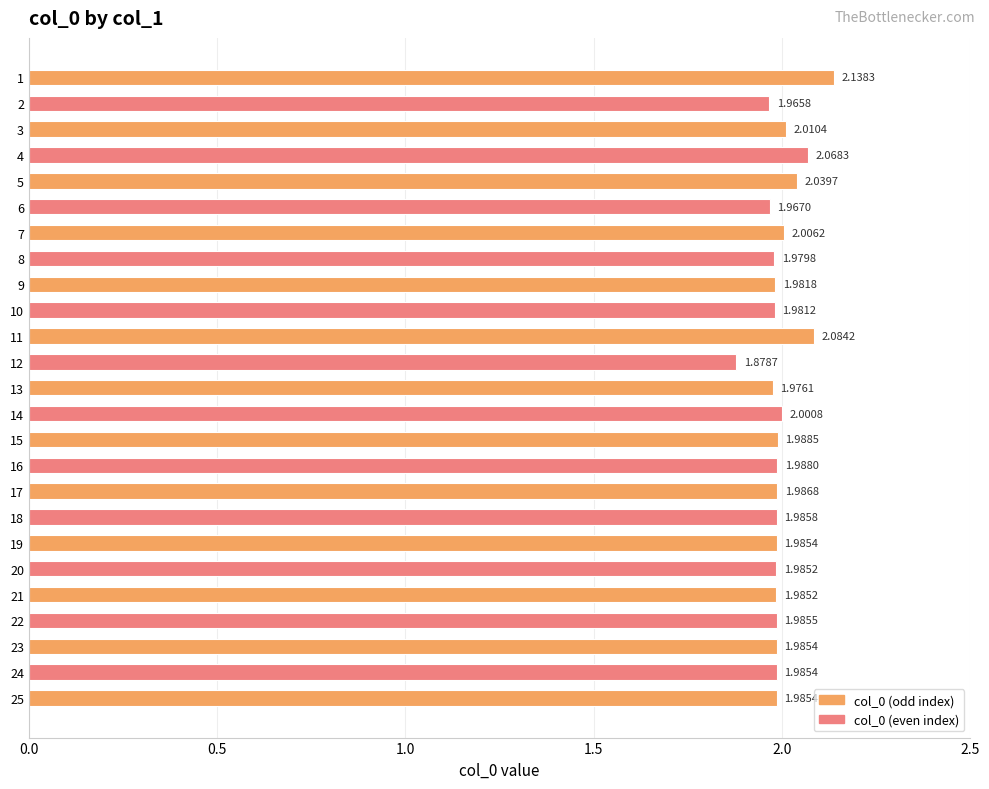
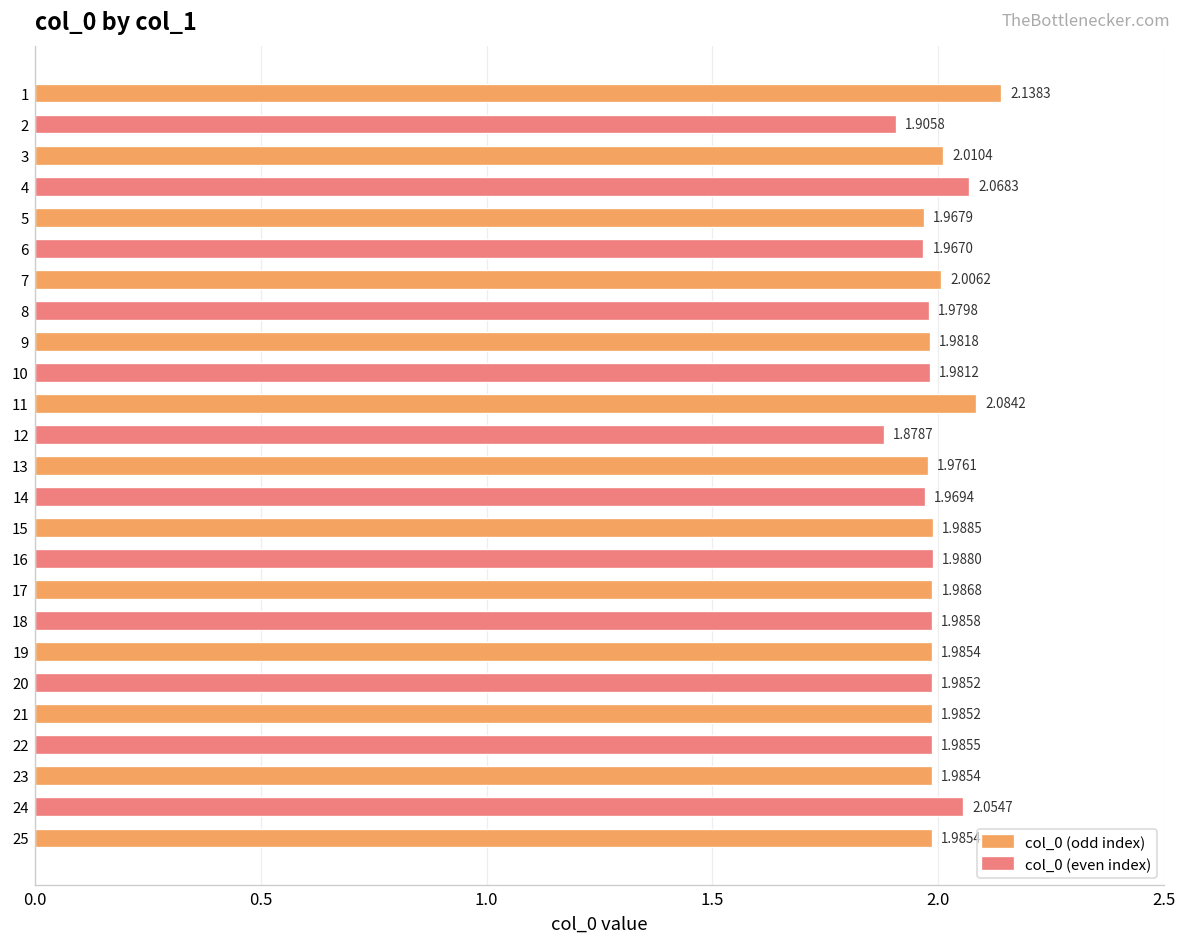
2: 1.9658 -> 1.9058
5: 2.0397 -> 1.9679
14: 2.0008 -> 1.9694
24: 1.9854 -> 2.0547
